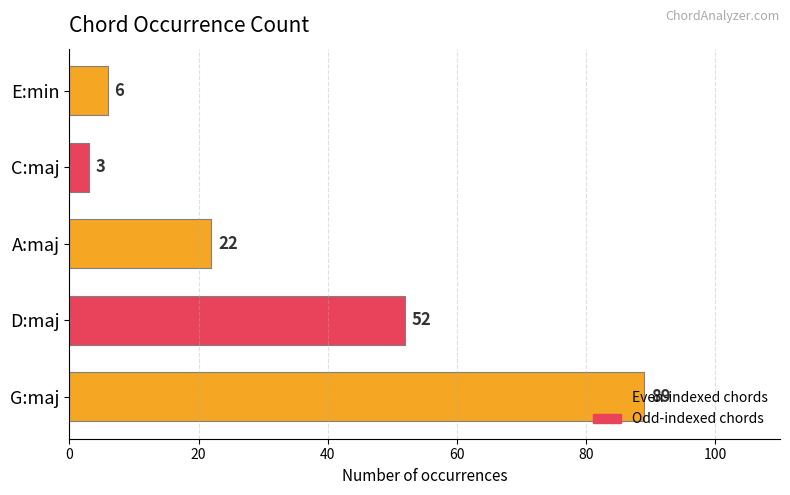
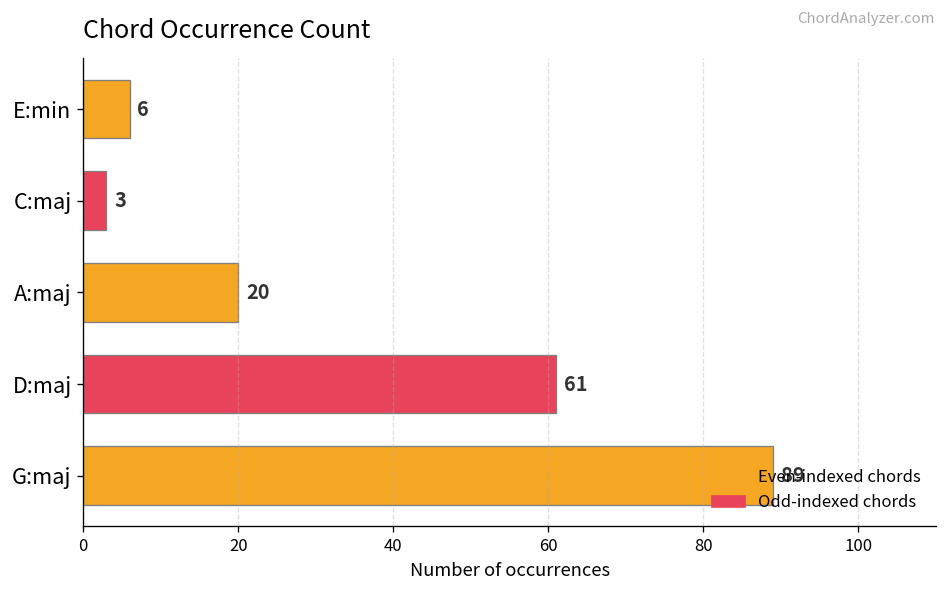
A:maj: 22 -> 20
D:maj: 52 -> 61
